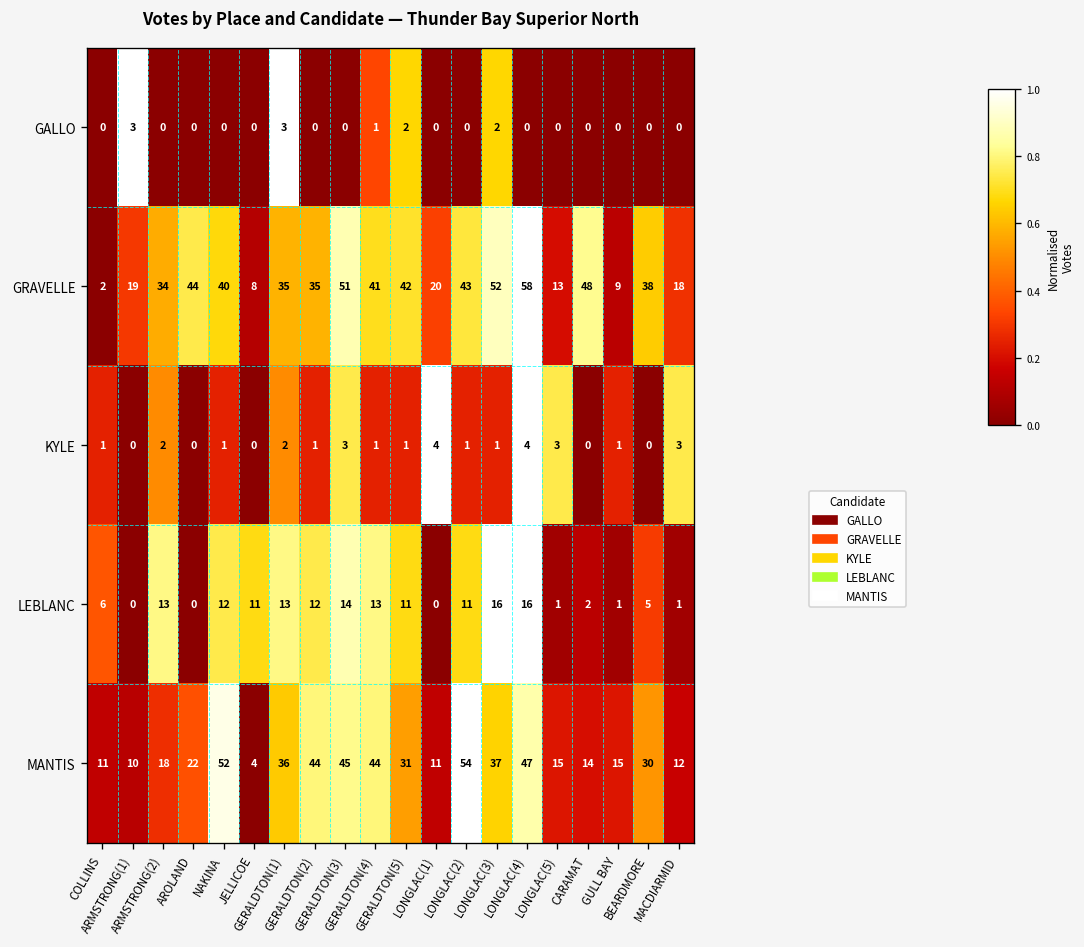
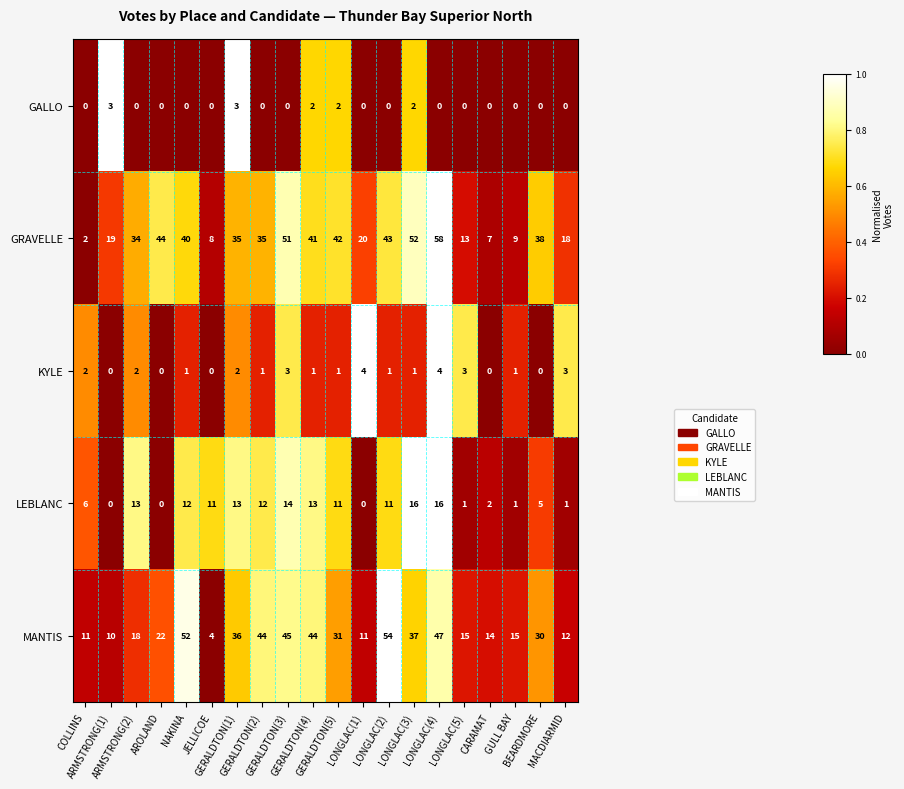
GALLO, GERALDTON(4): 1 -> 2
GRAVELLE, CARAMAT: 48 -> 7
KYLE, COLLINS: 1 -> 2
